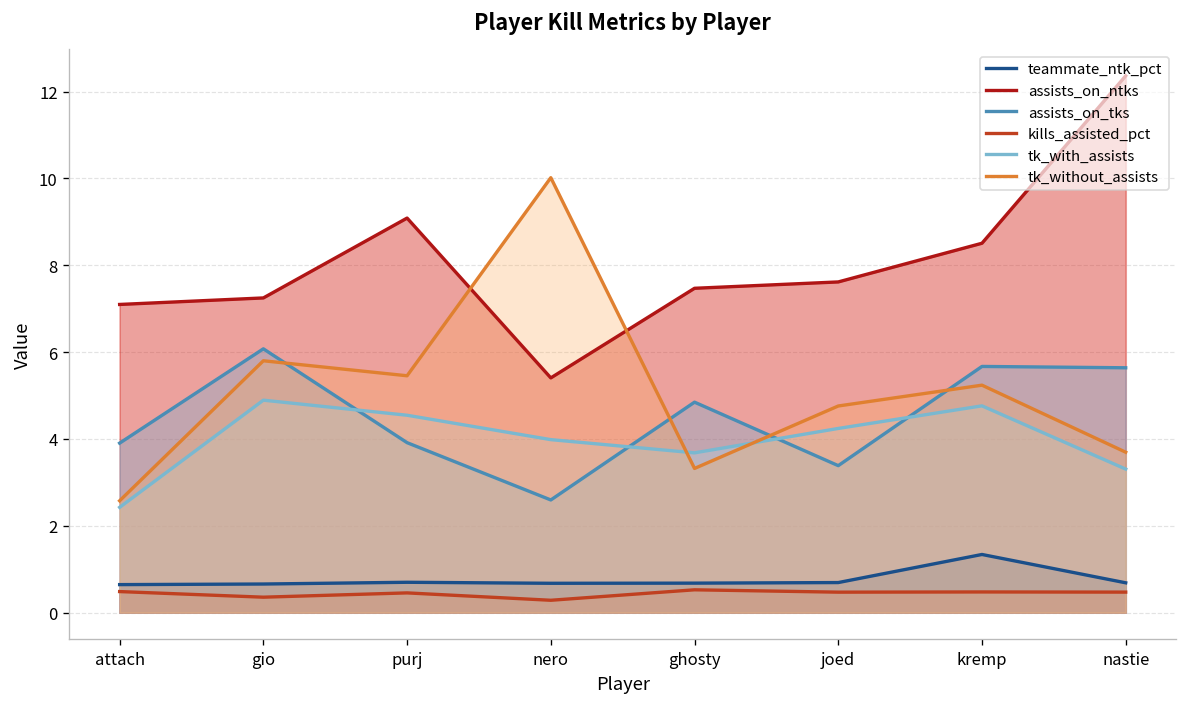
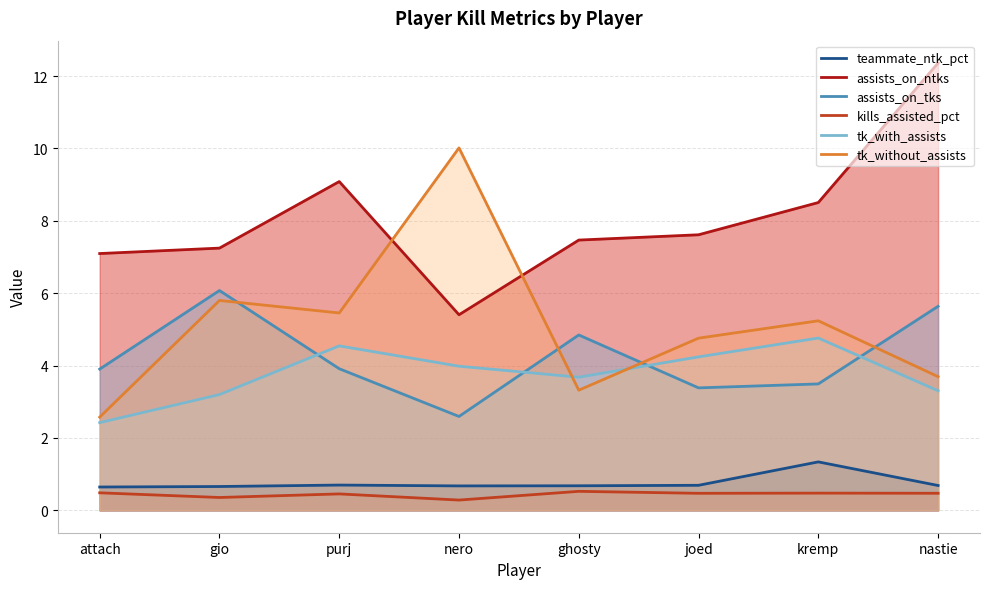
tk_with_assists, gio: 4.9 -> 3.2
assists_on_tks, kremp: 5.7 -> 3.5
